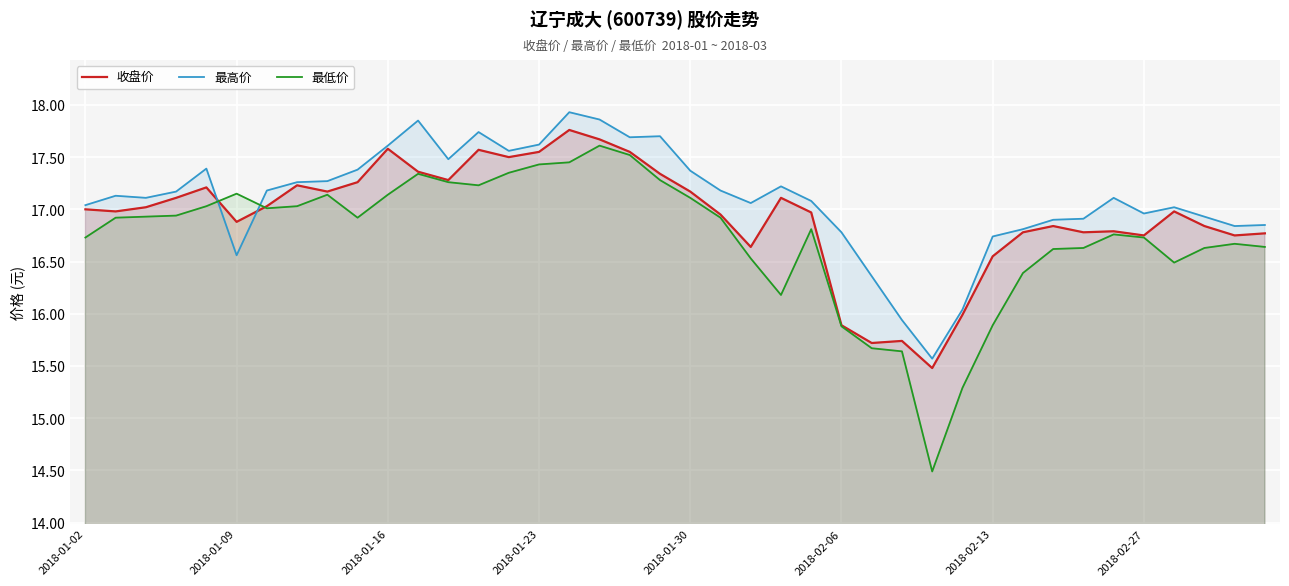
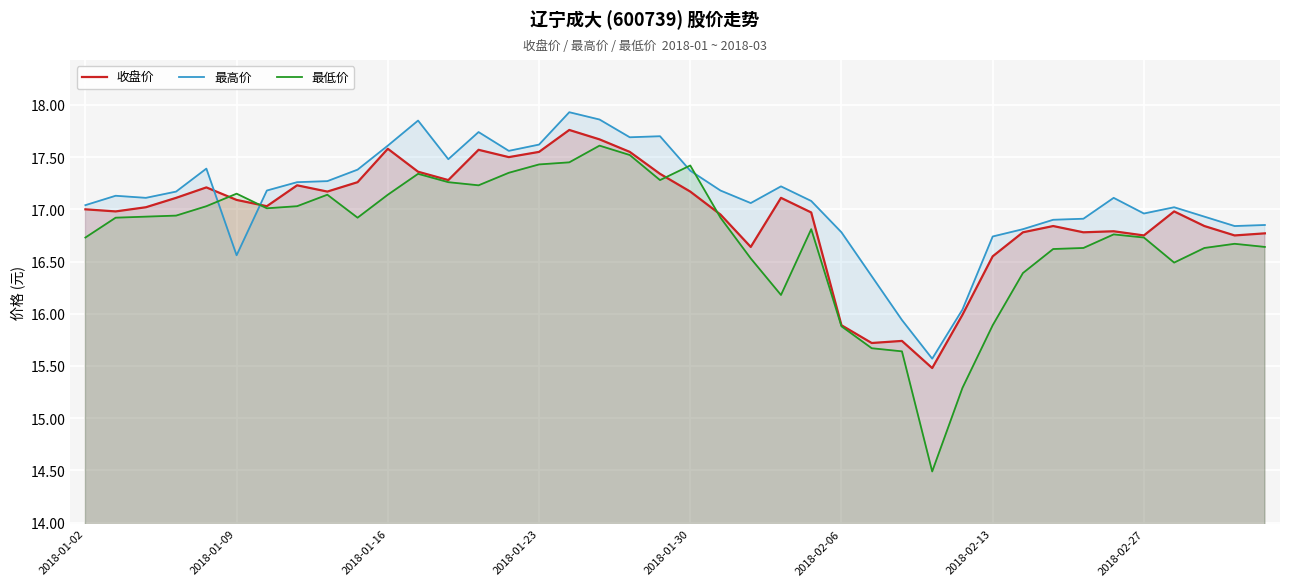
收盘价, 2018-01-09: 16.88 -> 17.09
最低价, 2018-01-30: 17.11 -> 17.42
